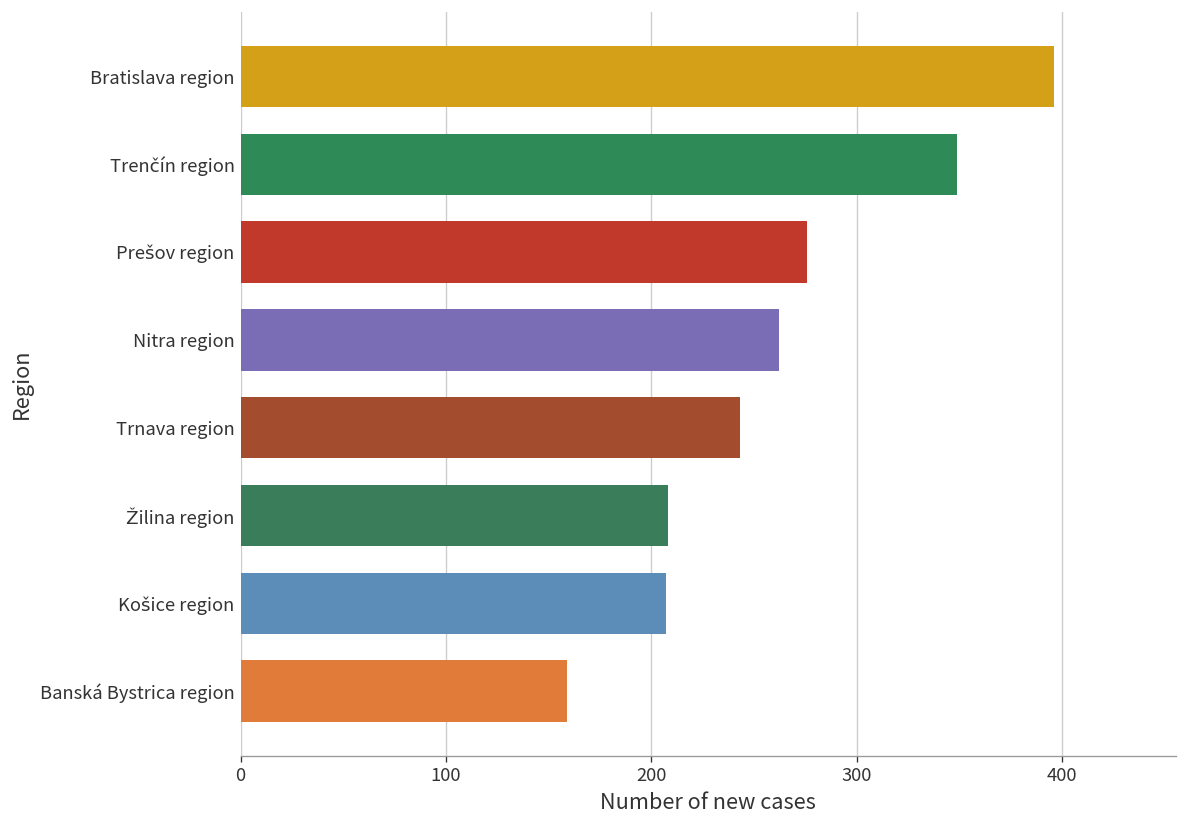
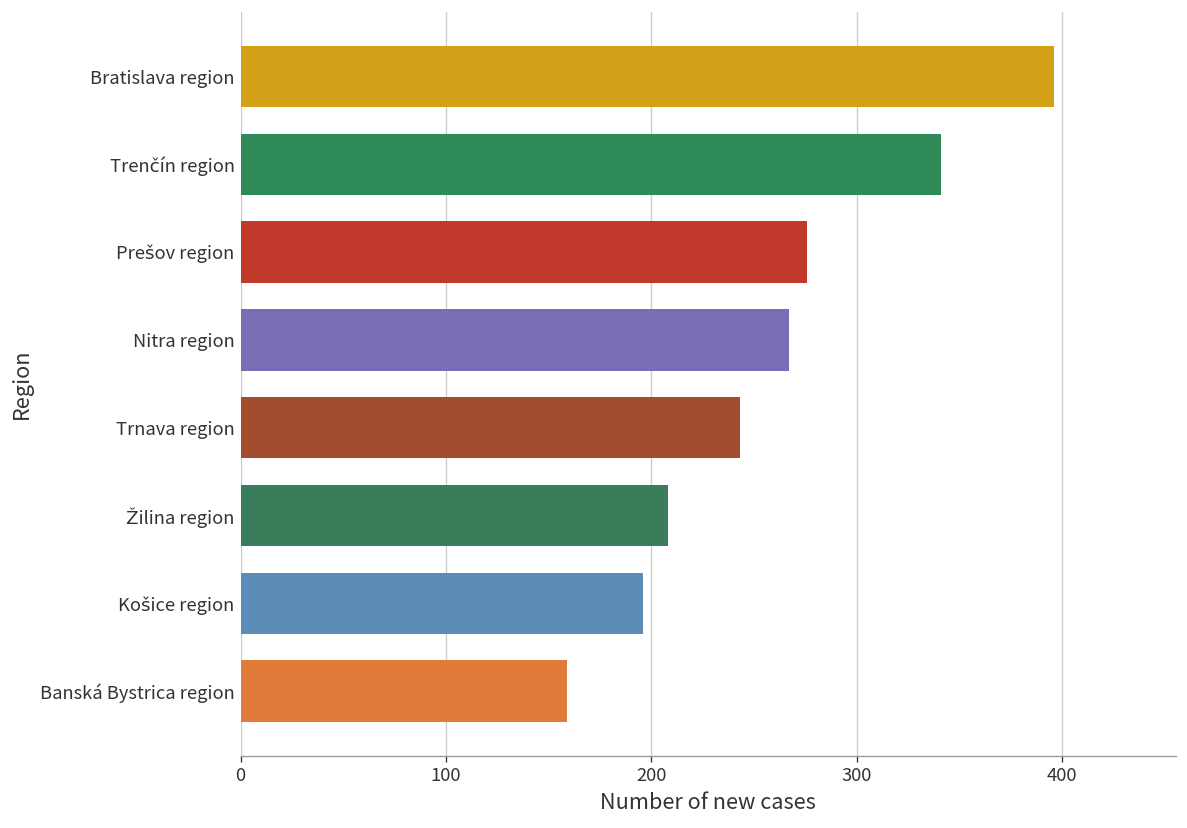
Trenčín region: 349 -> 341
Nitra region: 262 -> 267
Košice region: 207 -> 196
